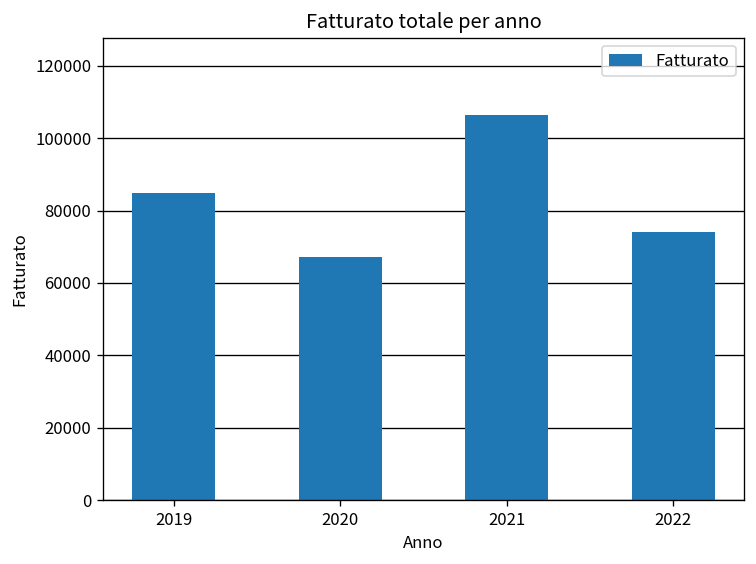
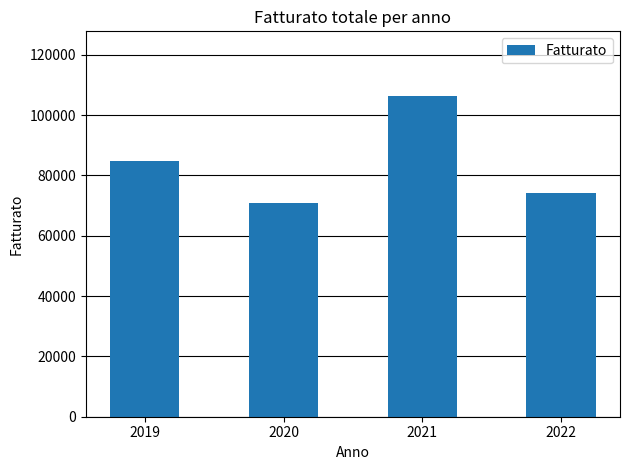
2020: 67000 -> 71000
